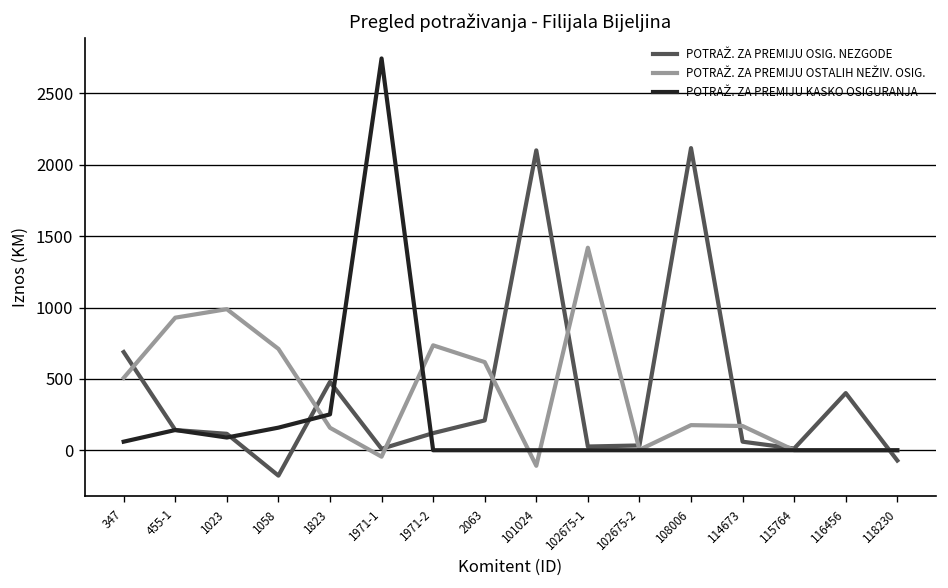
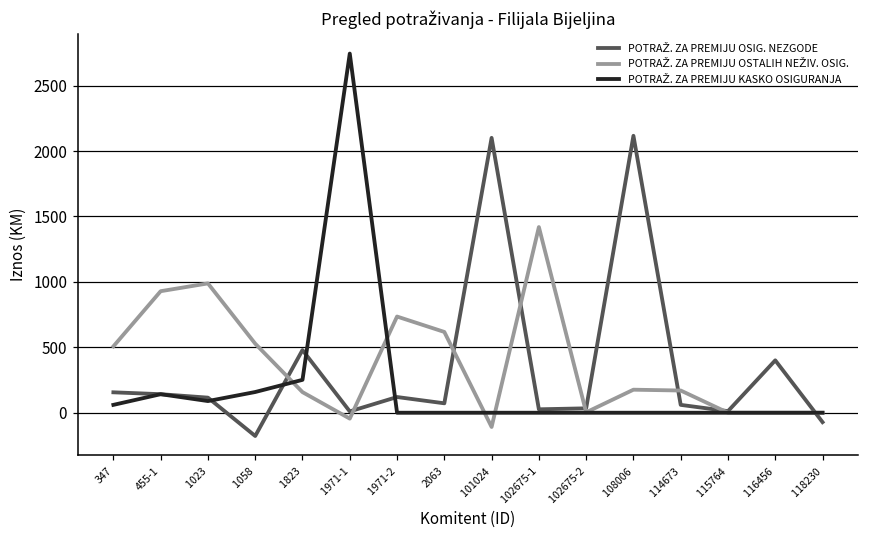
POTRAŽ. ZA PREMIJU OSIG. NEZGODE, 347: 690 -> 160
POTRAŽ. ZA PREMIJU OSTALIH NEŽIV. OSIG., 1058: 710 -> 530
POTRAŽ. ZA PREMIJU OSIG. NEZGODE, 2063: 210 -> 70
